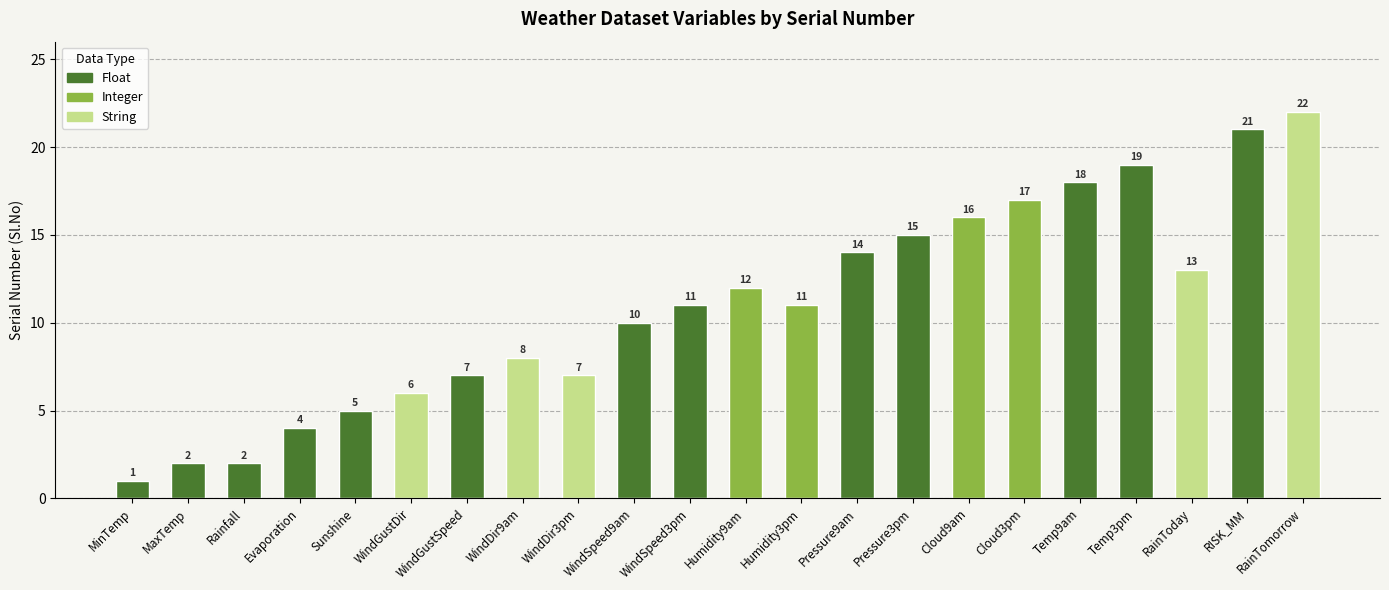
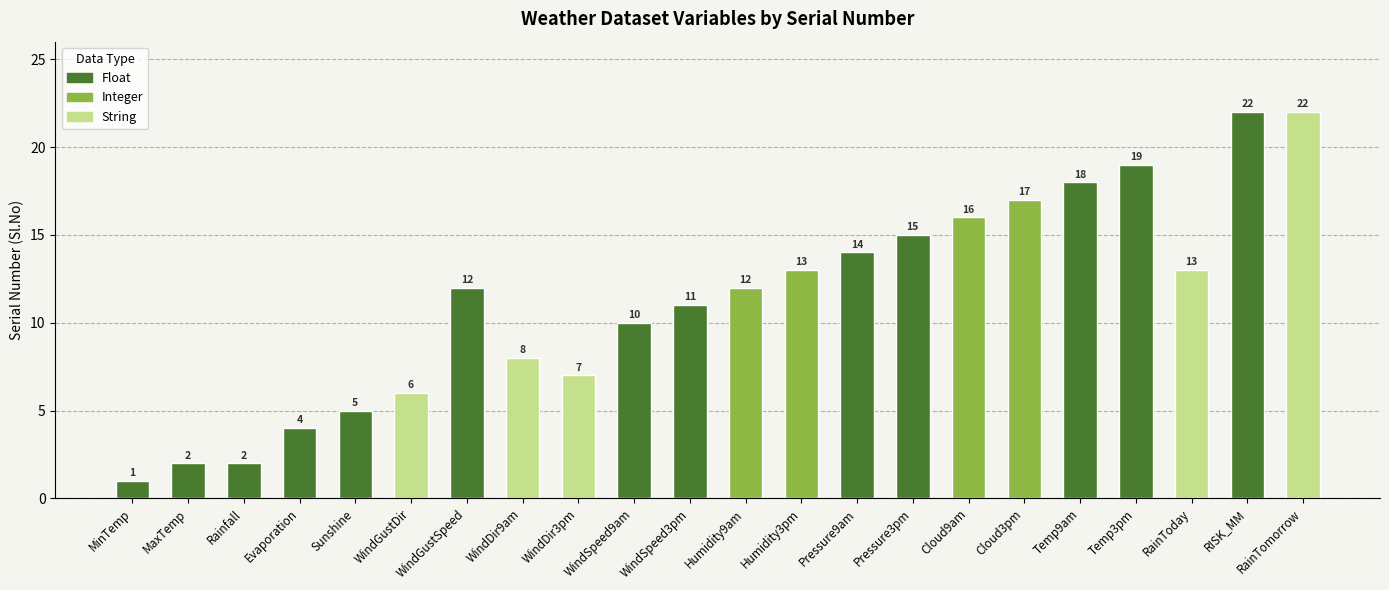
WindGustSpeed: 7 -> 12
Humidity3pm: 11 -> 13
RISK_MM: 21 -> 22
